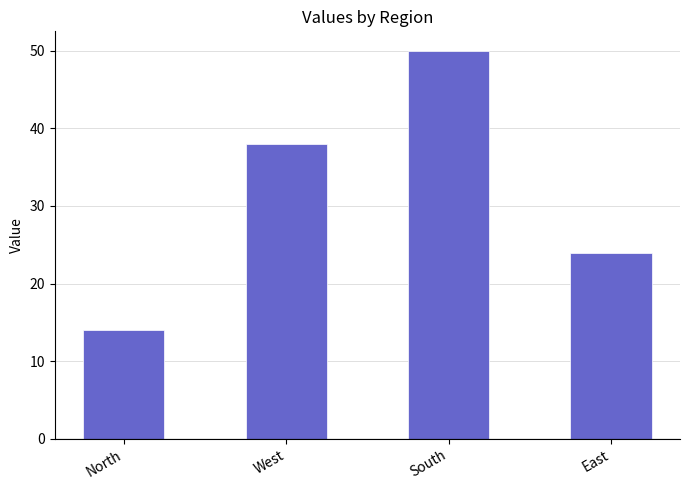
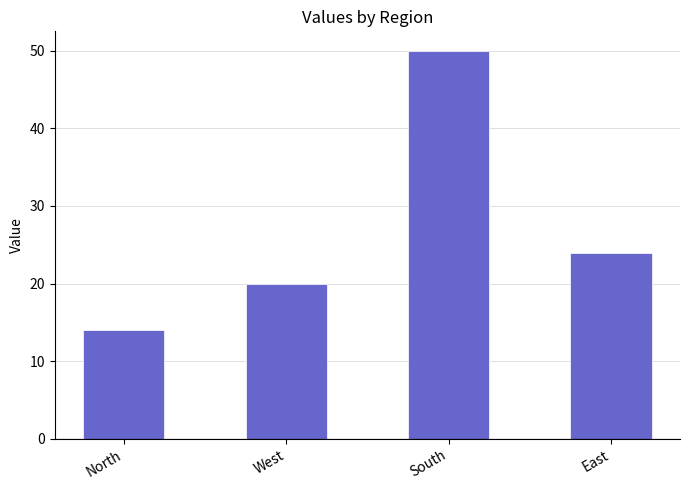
West: 38 -> 20
